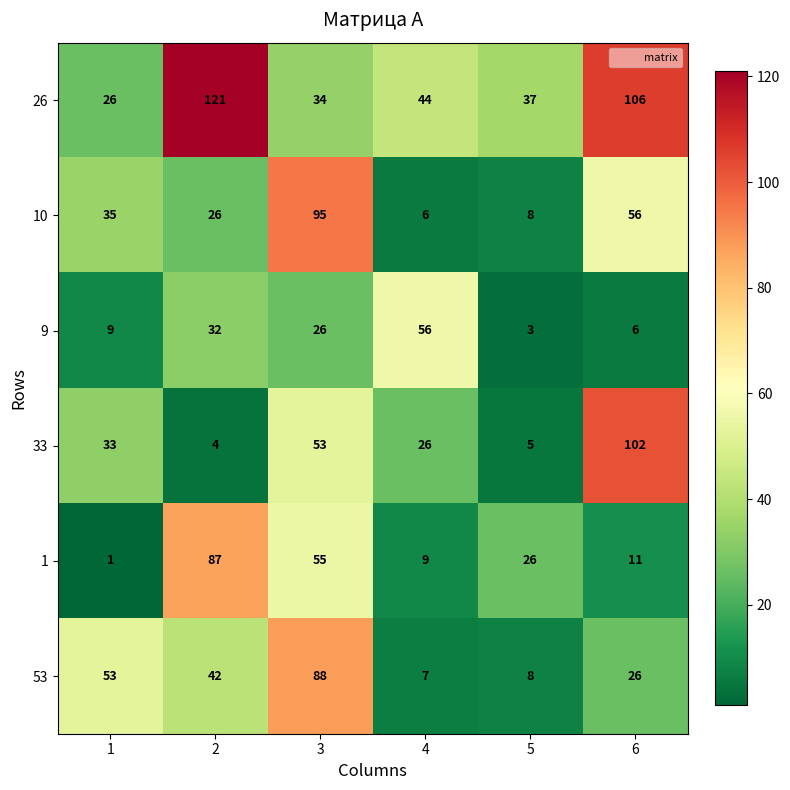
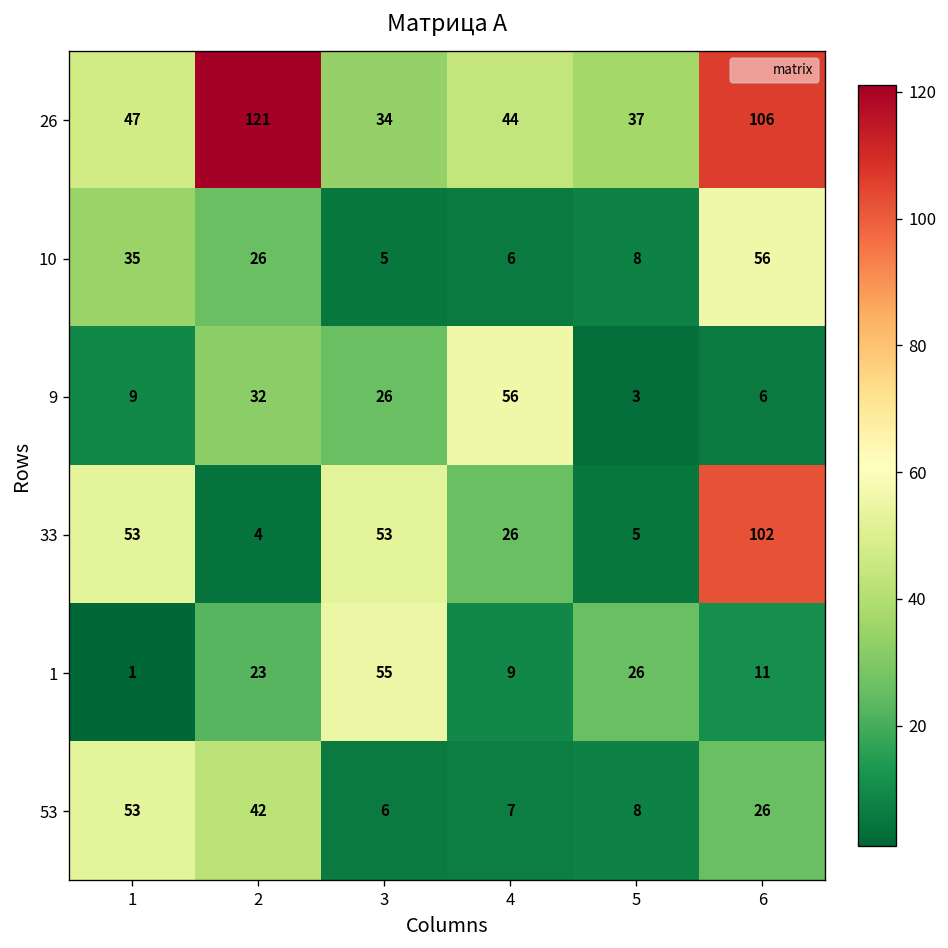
26, 1: 26 -> 47
10, 3: 95 -> 5
33, 1: 33 -> 53
1, 2: 87 -> 23
53, 3: 88 -> 6
